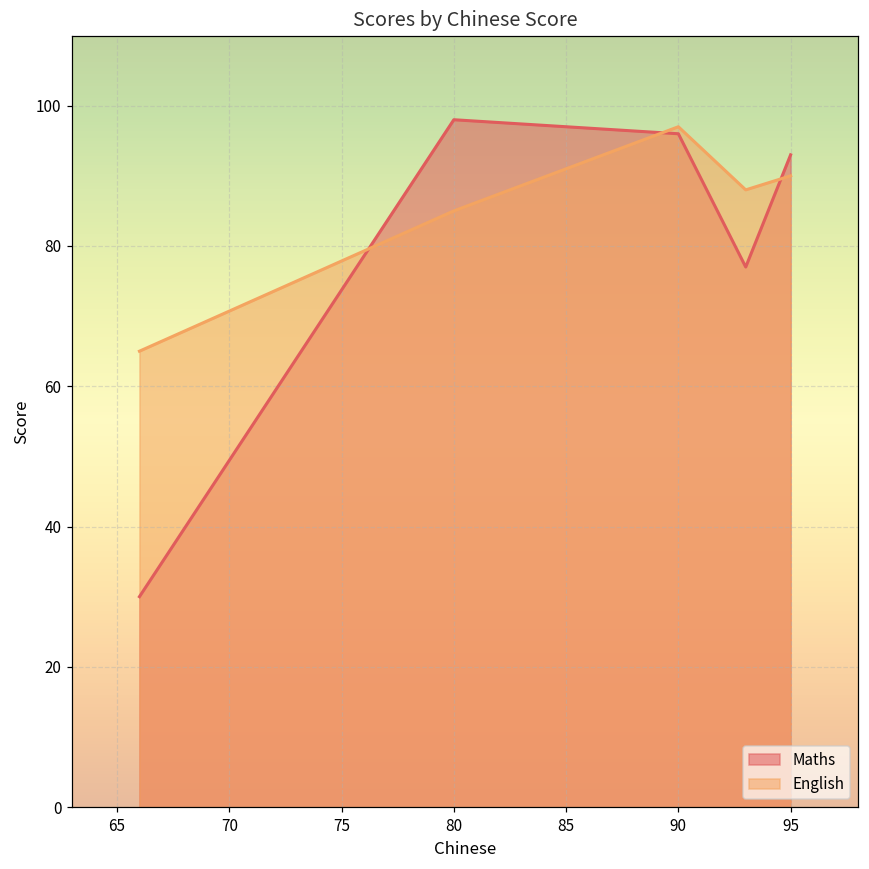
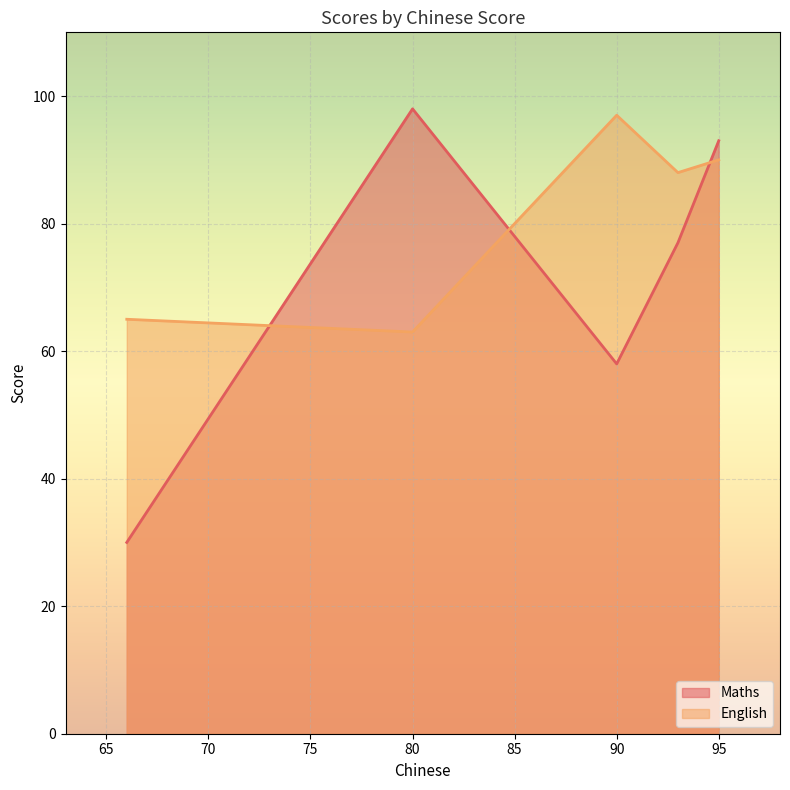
English, 80: 85 -> 63
Maths, 90: 96 -> 58
